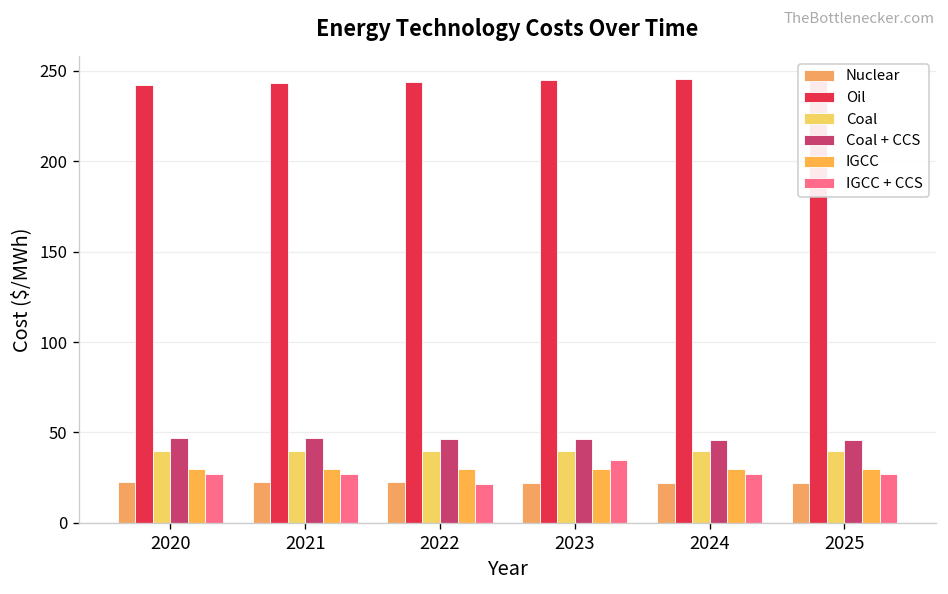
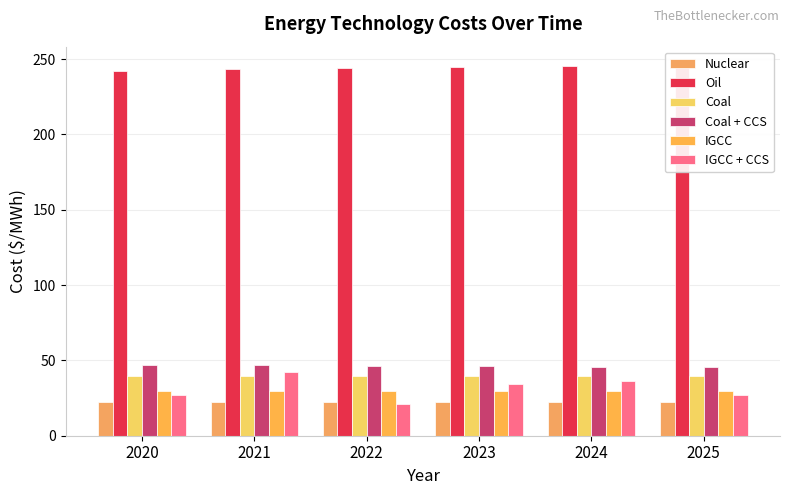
IGCC + CCS, 2021: 27 -> 42
IGCC + CCS, 2024: 27 -> 36
